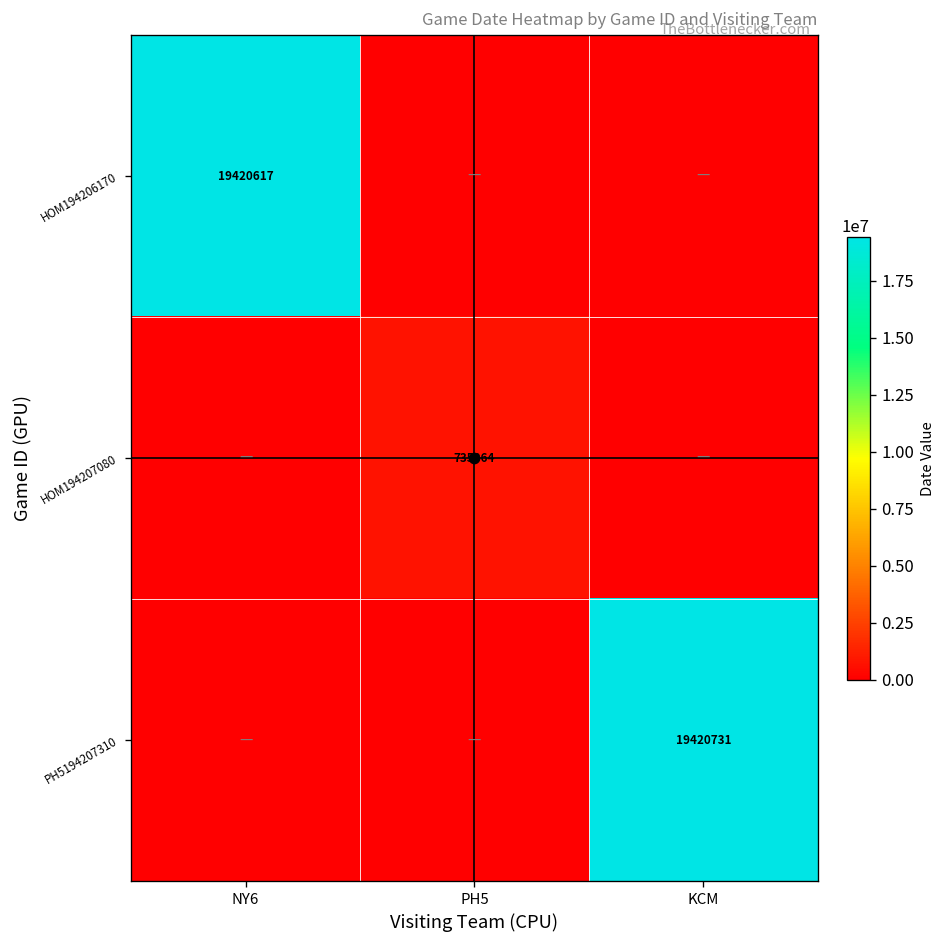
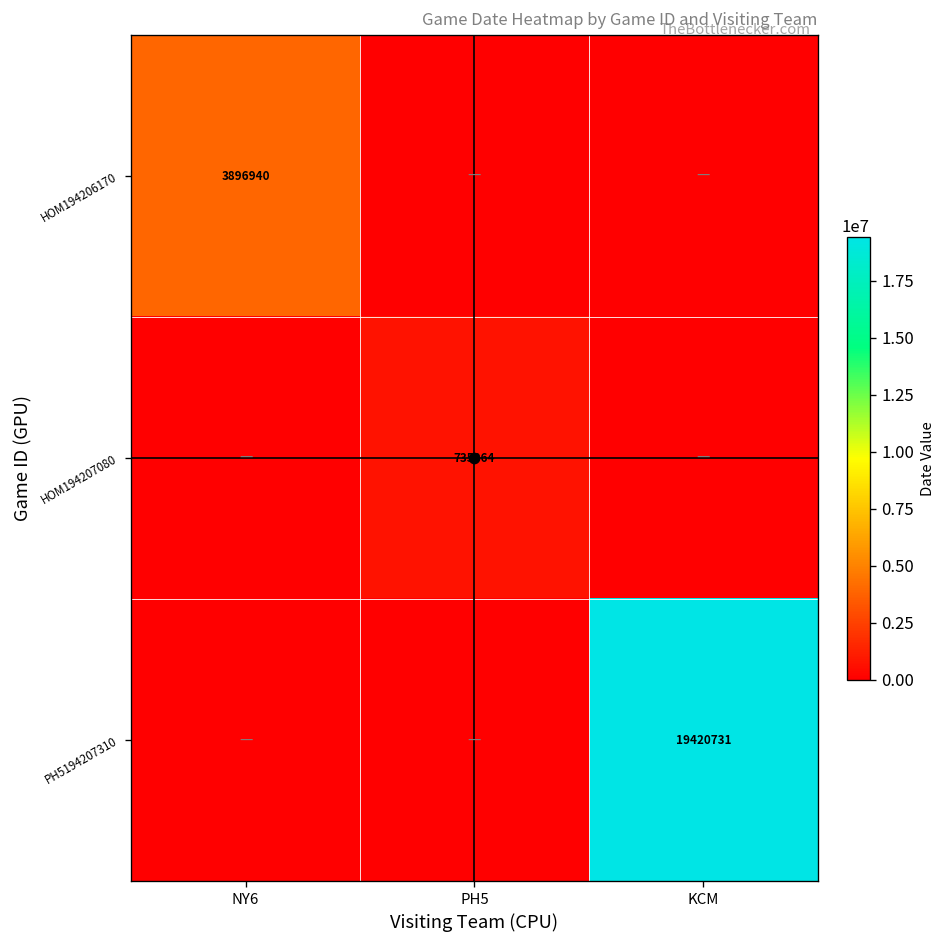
HOM194206170, NY6: 19420617 -> 3896940
